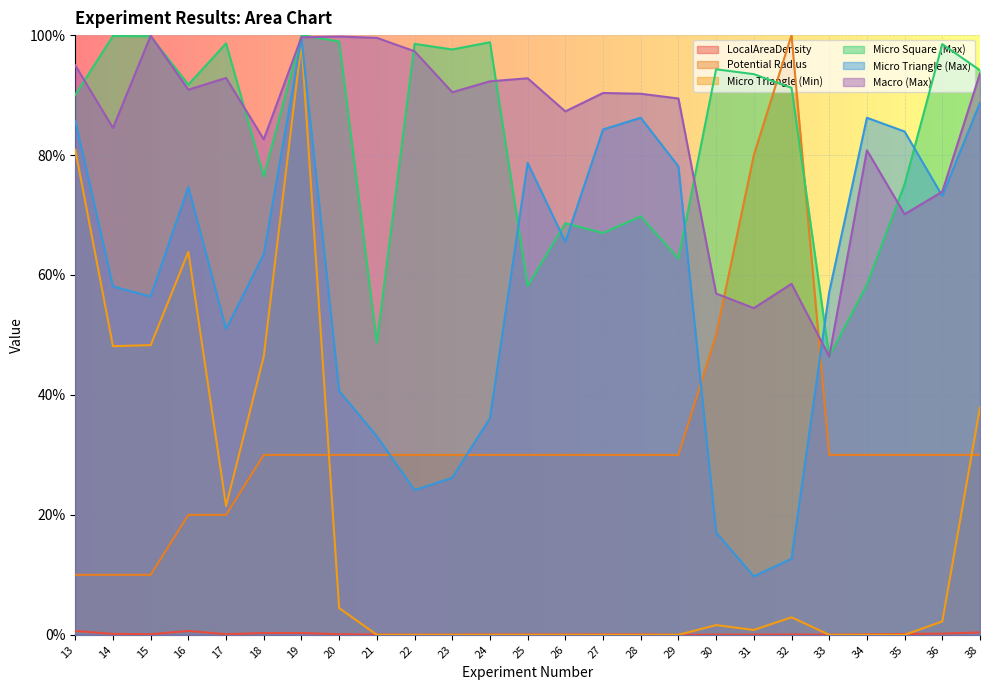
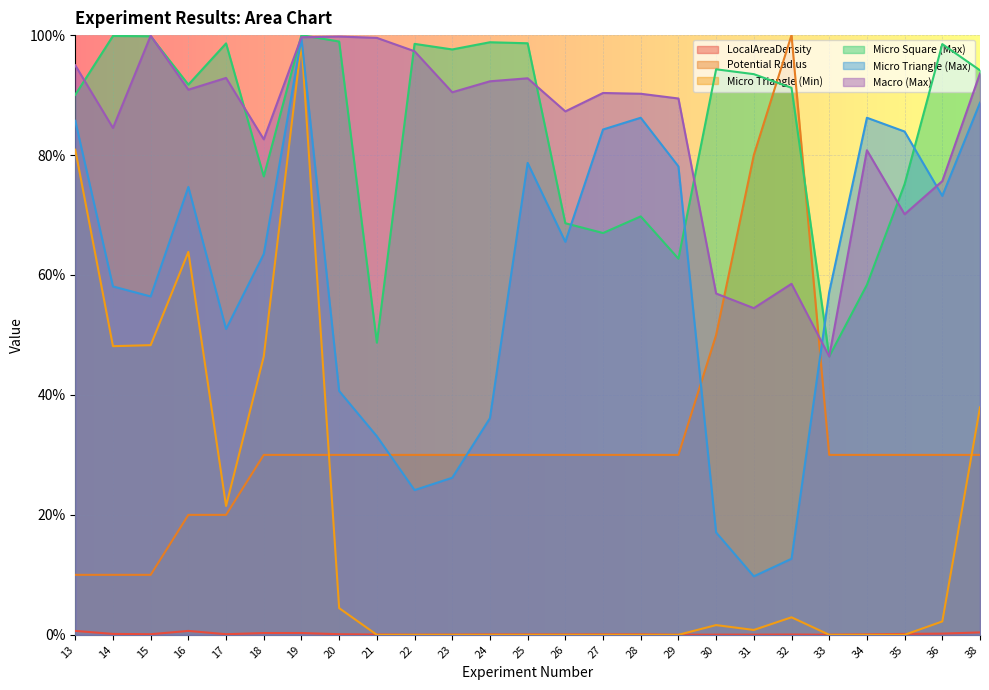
Micro Square (Max), 25: 58% -> 99%
Macro (Max), 36: 74% -> 76%
